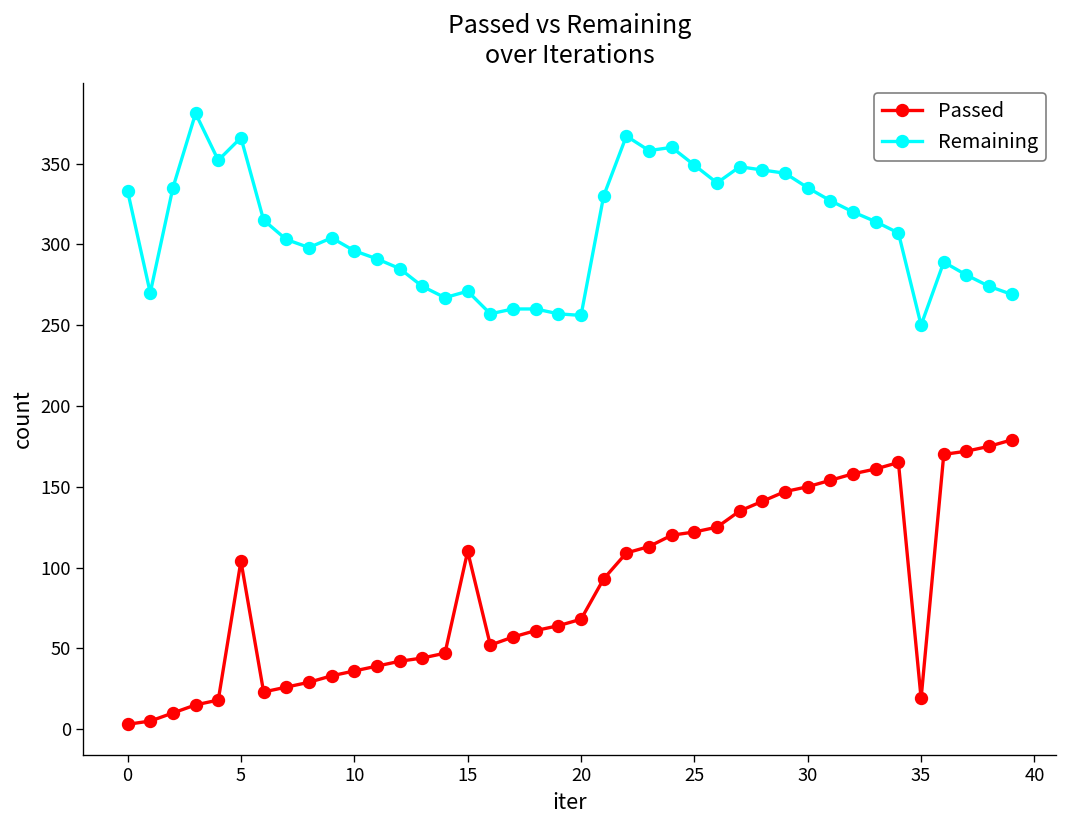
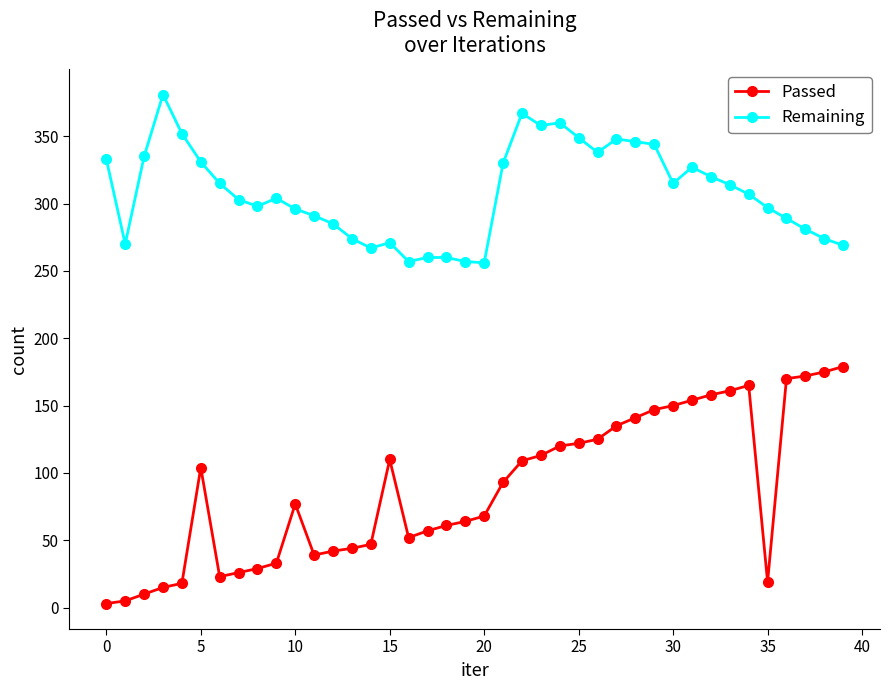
Remaining, 5: 366 -> 331
Passed, 10: 36 -> 77
Remaining, 30: 335 -> 315
Remaining, 35: 250 -> 297
